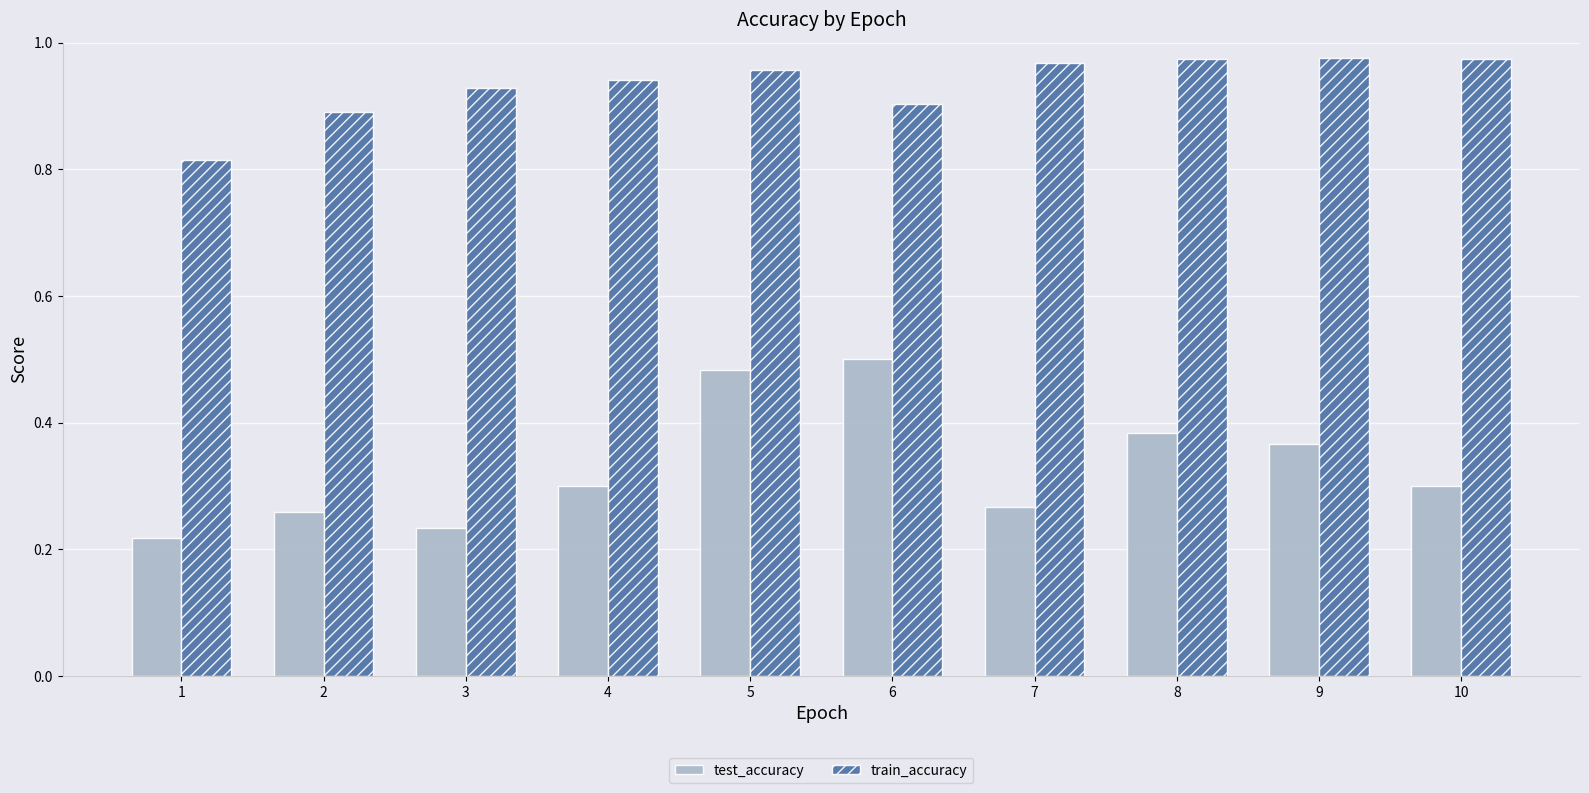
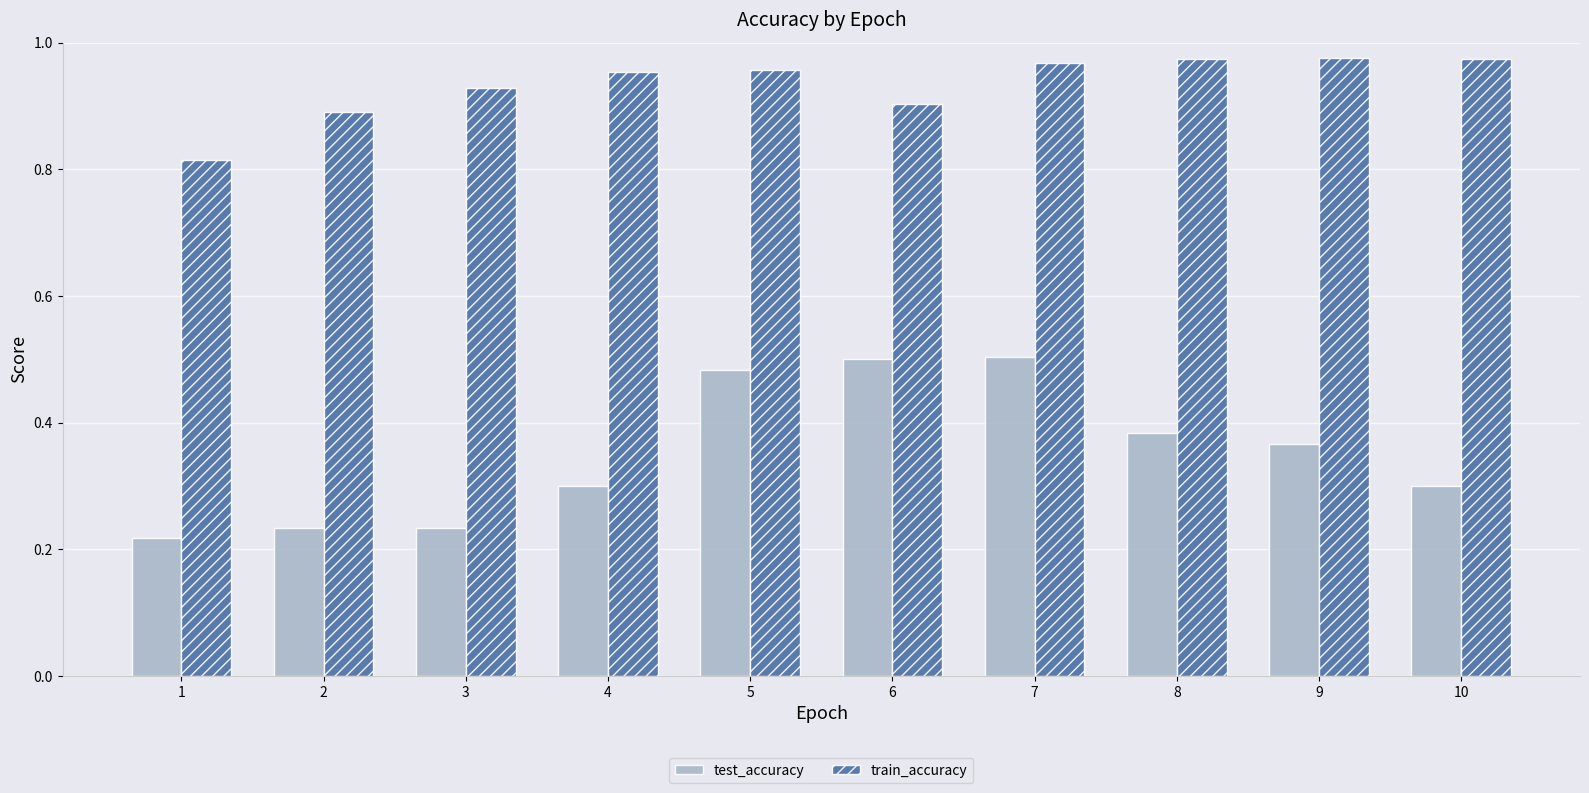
test_accuracy, 2: 0.26 -> 0.23
train_accuracy, 4: 0.94 -> 0.95
test_accuracy, 7: 0.27 -> 0.50
